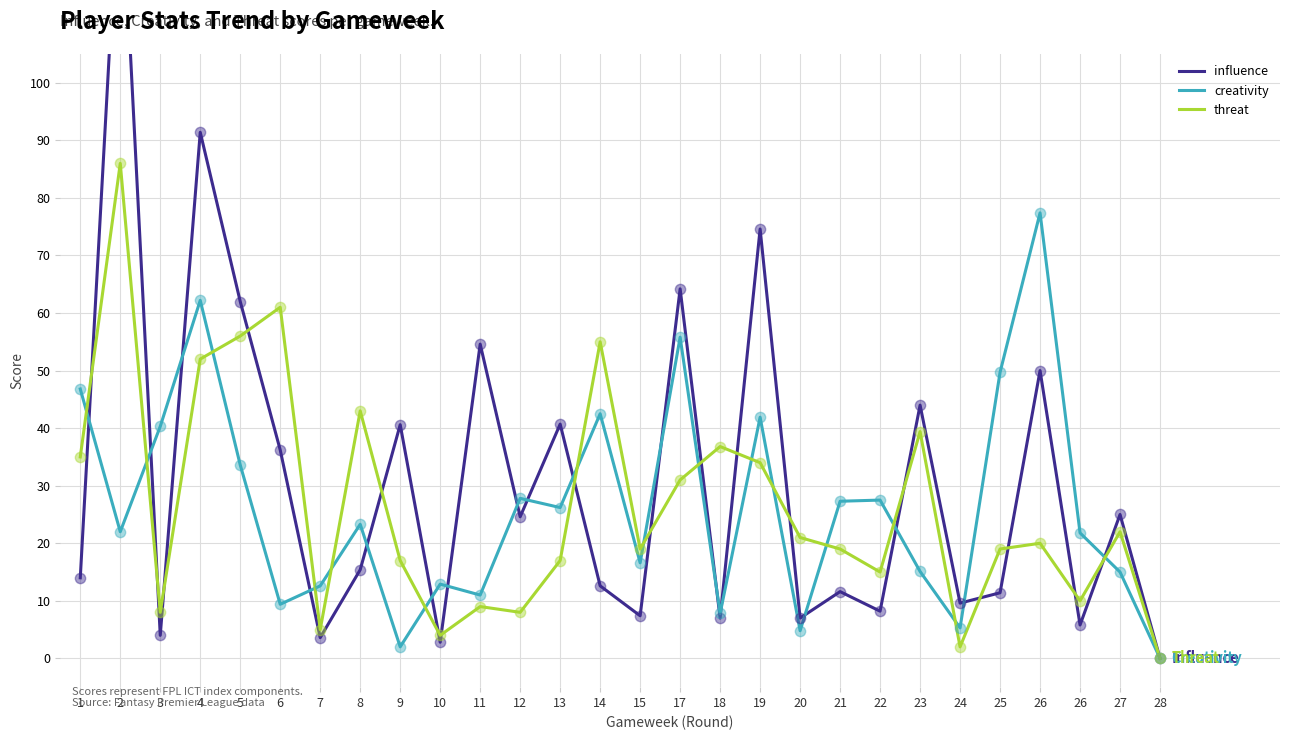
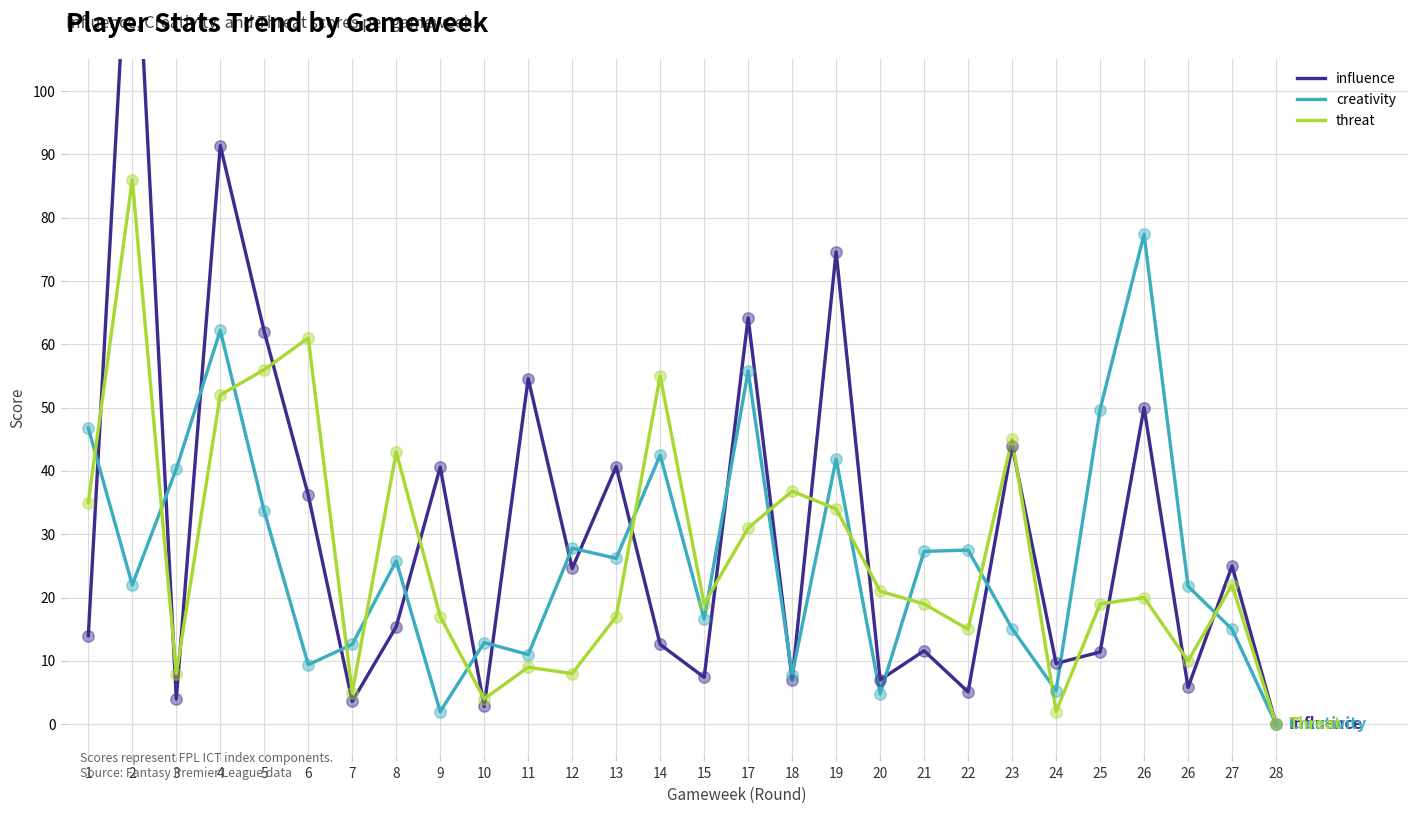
creativity, 8: 23 -> 26
influence, 22: 8 -> 5
threat, 23: 39 -> 45
